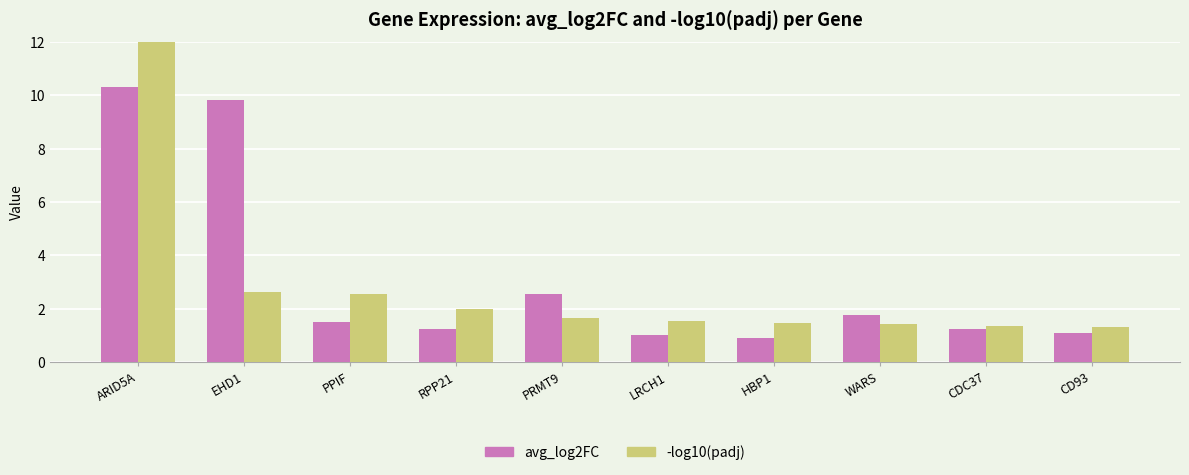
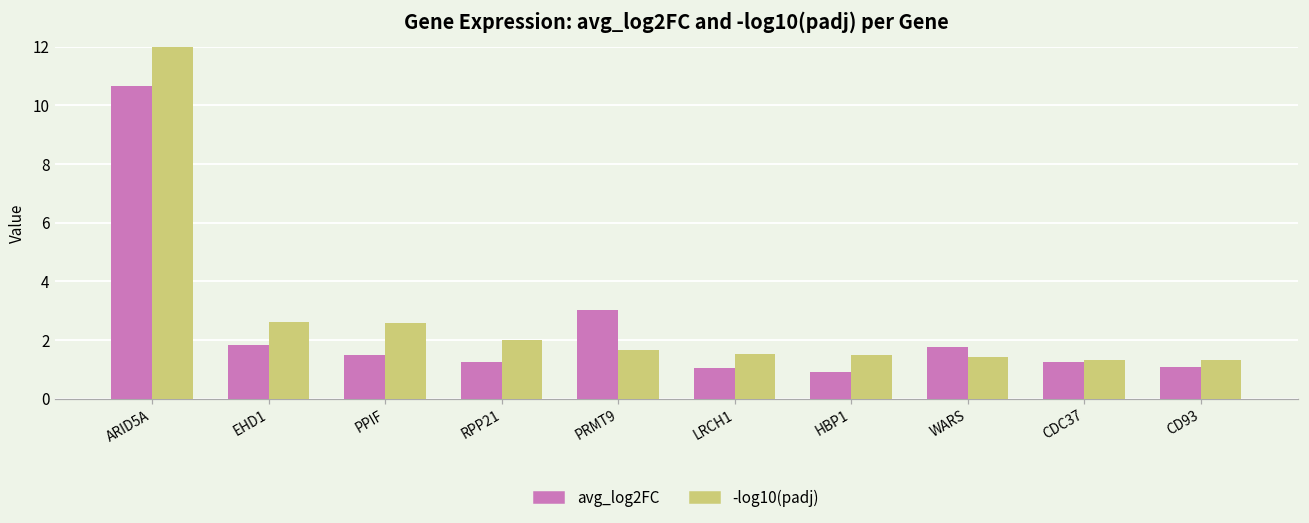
avg_log2FC, ARID5A: 10.3 -> 10.6
avg_log2FC, EHD1: 9.8 -> 1.8
avg_log2FC, PRMT9: 2.5 -> 3.0
